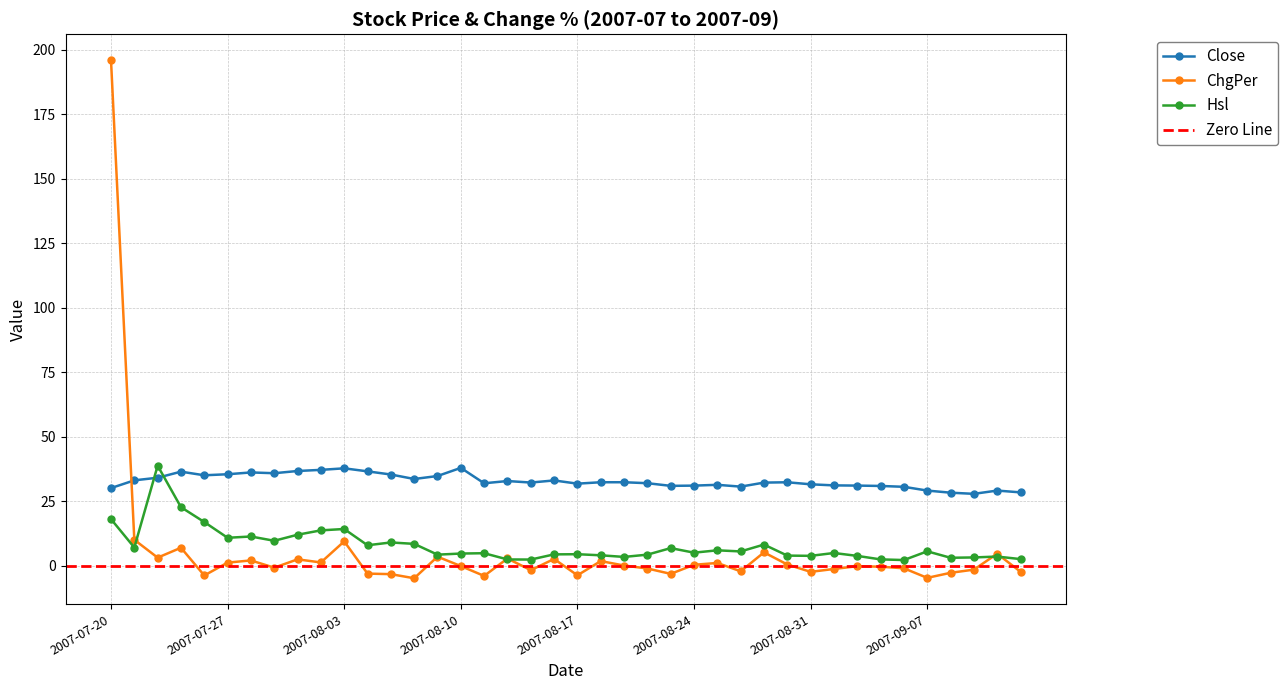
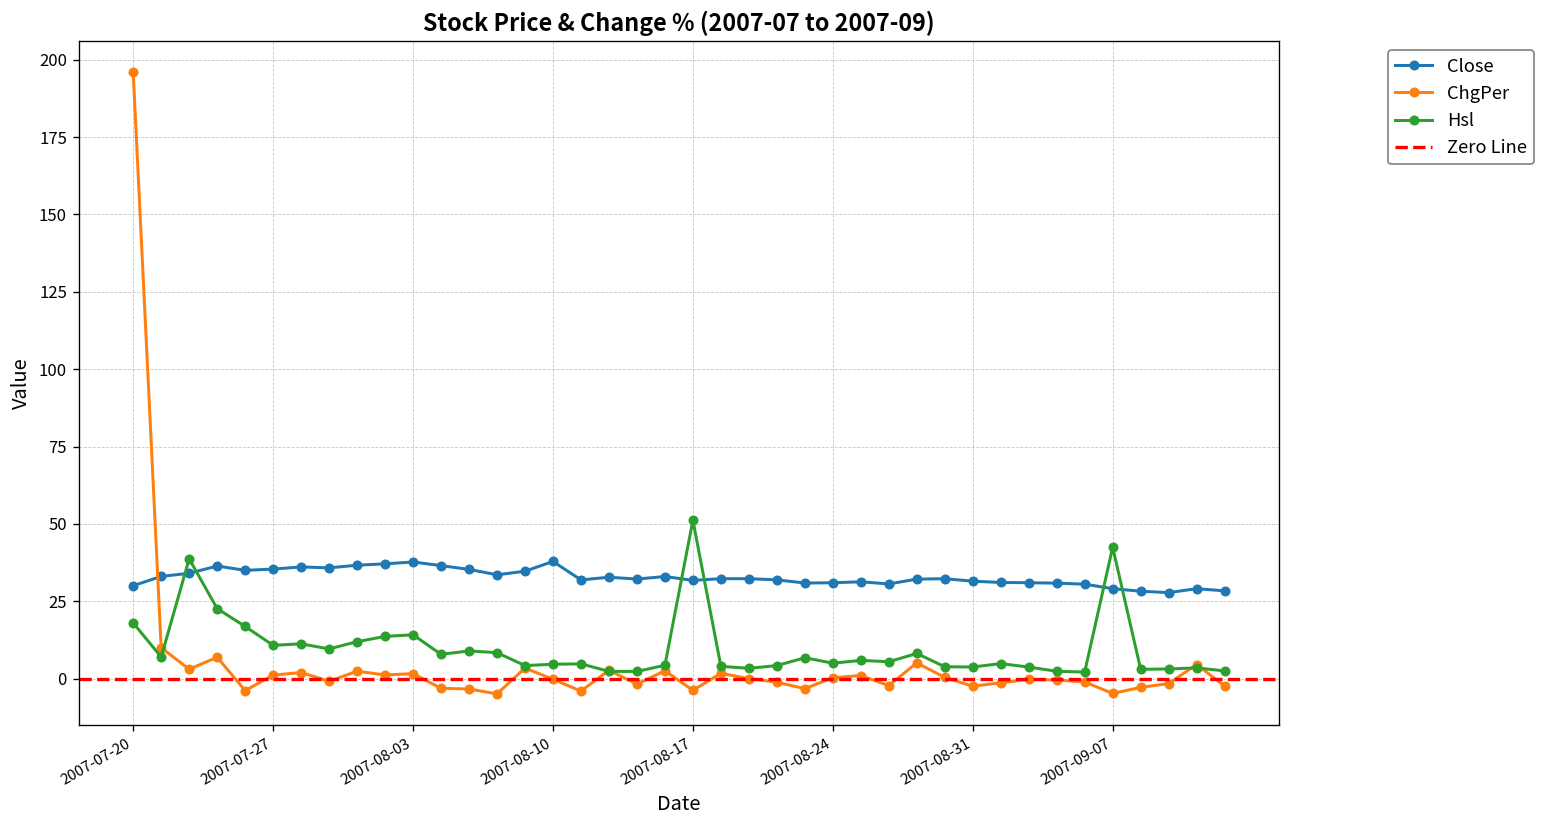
ChgPer, 2007-08-03: 9 -> 2
Hsl, 2007-08-17: 4 -> 51
Hsl, 2007-09-07: 6 -> 42
